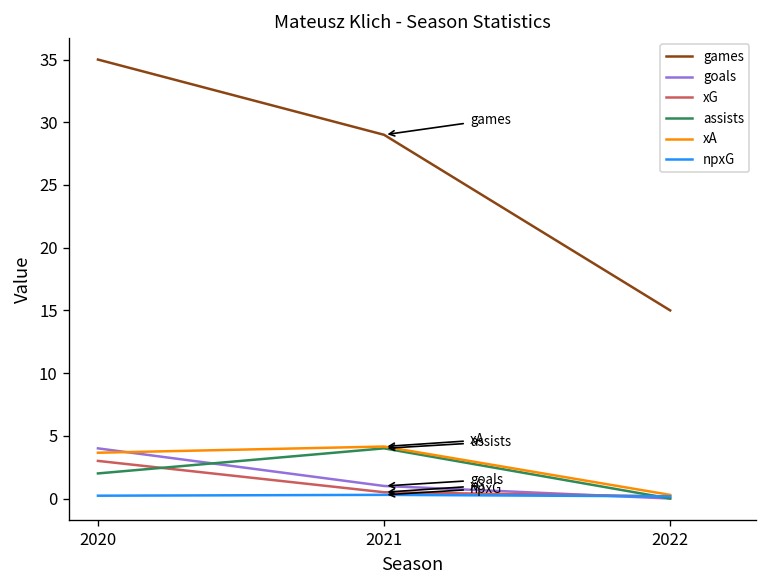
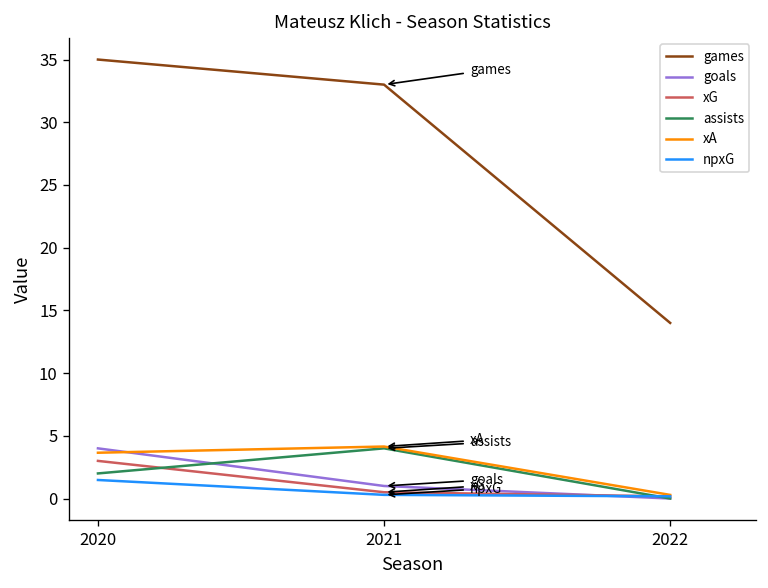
npxG, 2020: 0.2 -> 1.5
games, 2021: 29 -> 33
games, 2022: 15 -> 14
